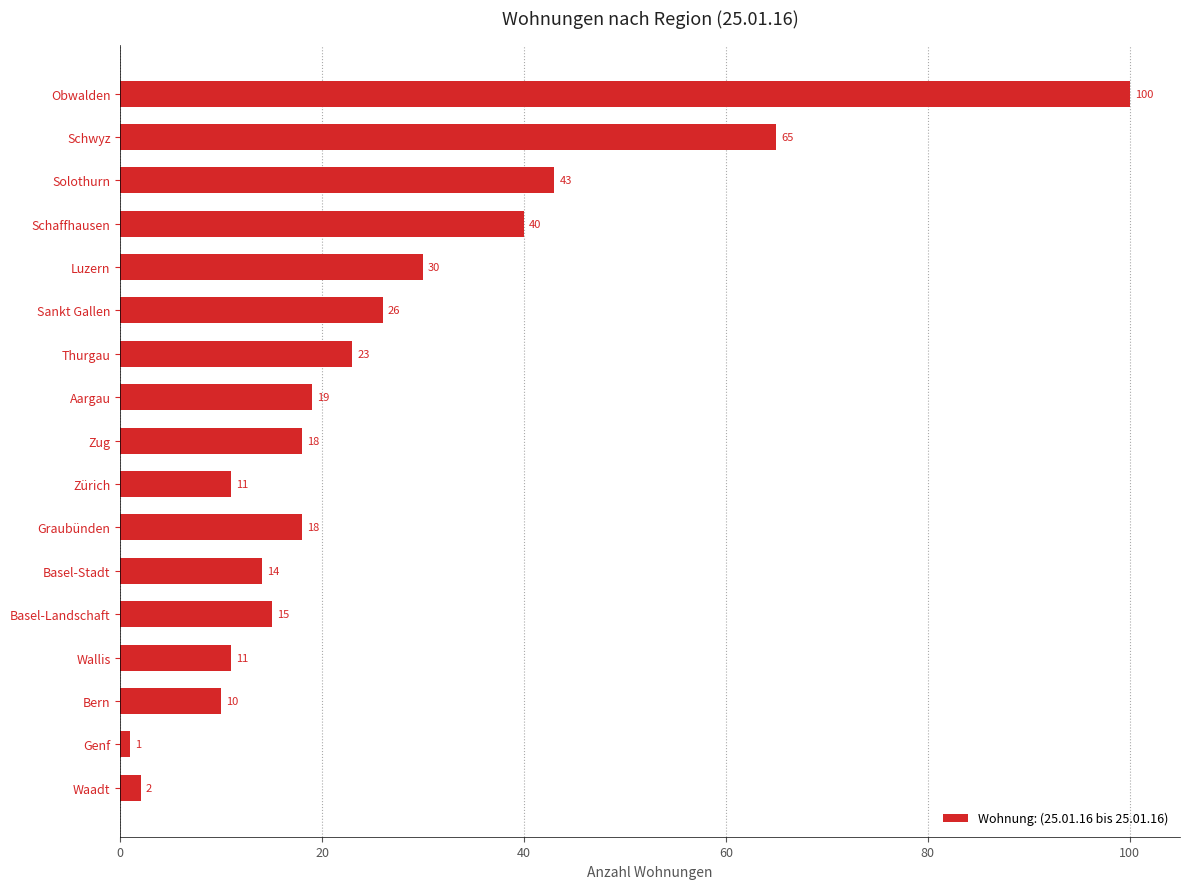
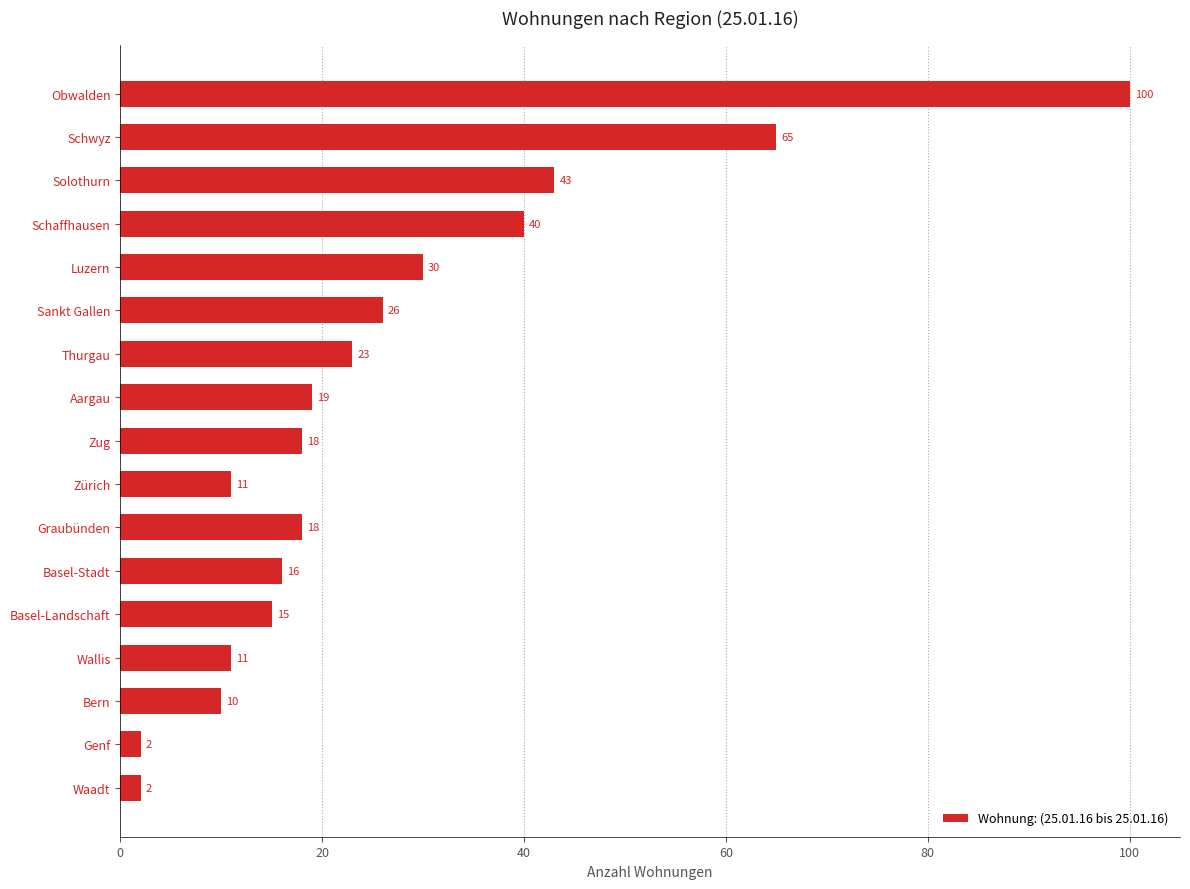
Basel-Stadt: 14 -> 16
Genf: 1 -> 2
